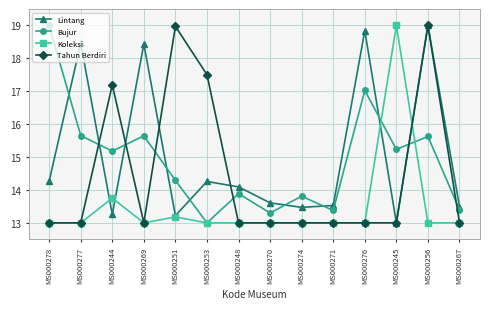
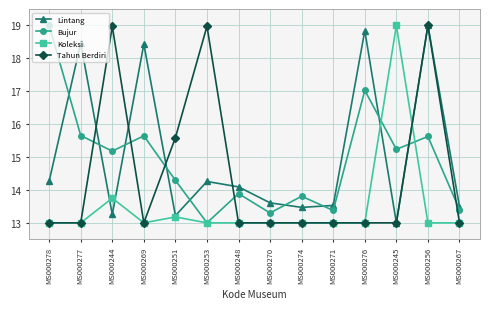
Tahun Berdiri, MS000244: 17.2 -> 19.0
Tahun Berdiri, MS000251: 19.0 -> 15.6
Tahun Berdiri, MS000253: 17.5 -> 19.0
